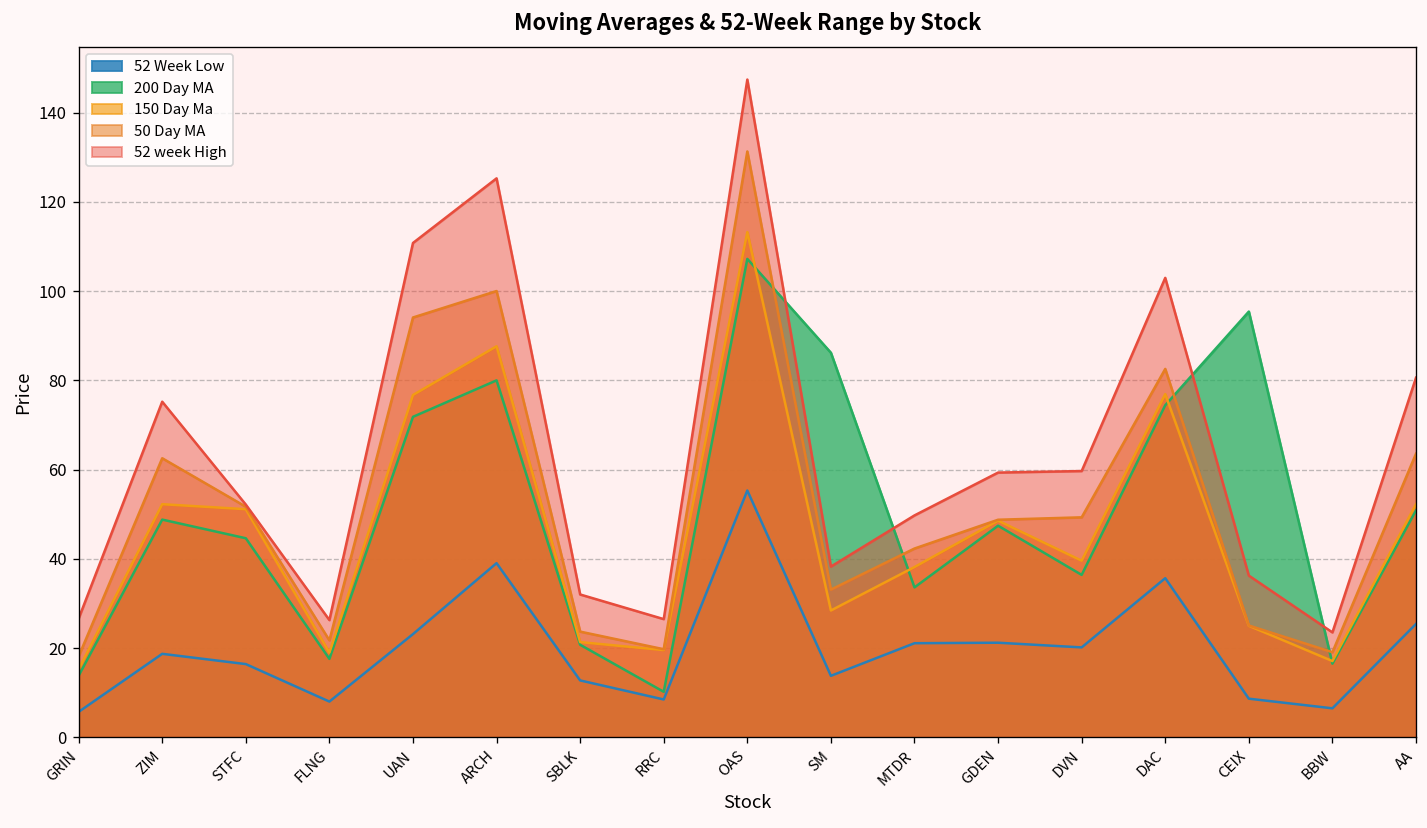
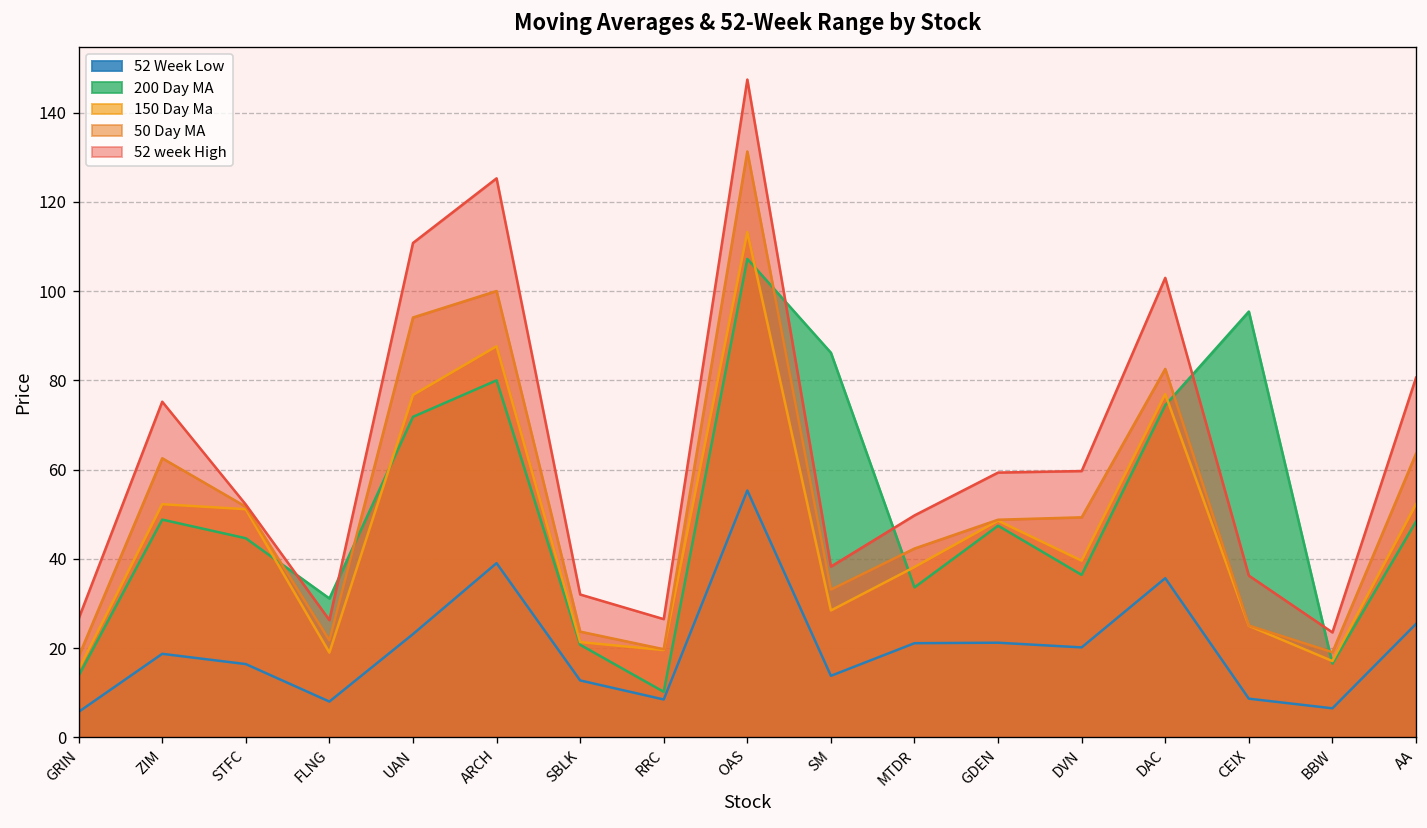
200 Day MA, FLNG: 18 -> 31
200 Day MA, AA: 51 -> 48
